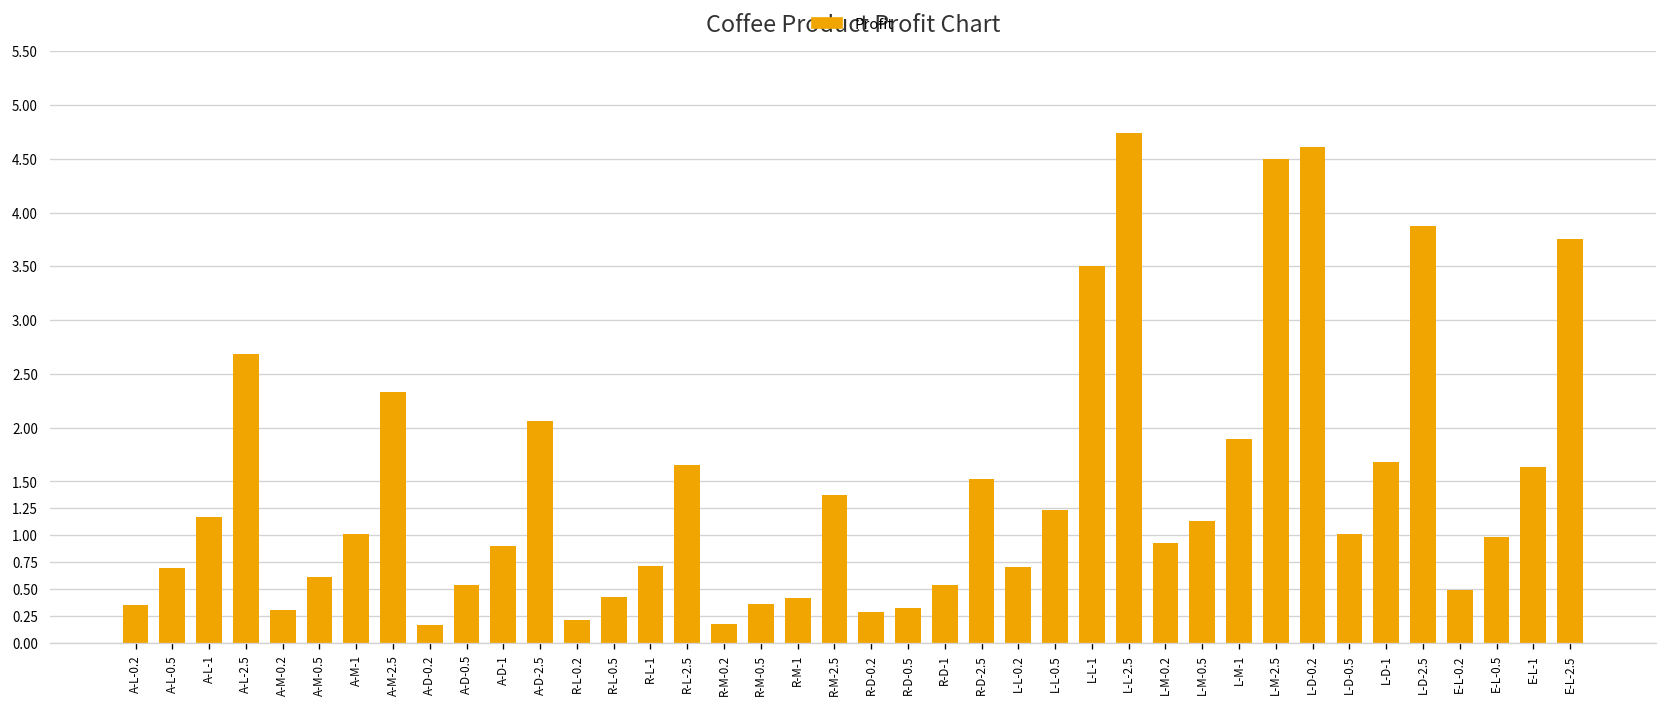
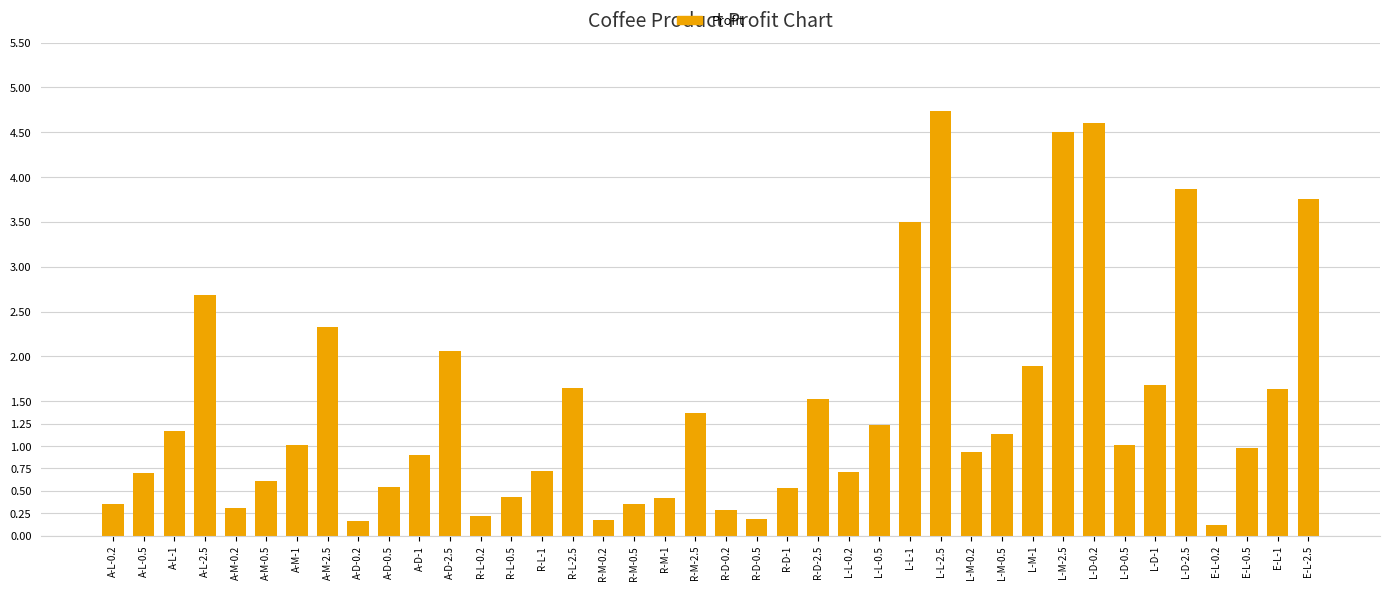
R-D-0.5: 0.3 -> 0.2
E-L-0.2: 0.5 -> 0.1
